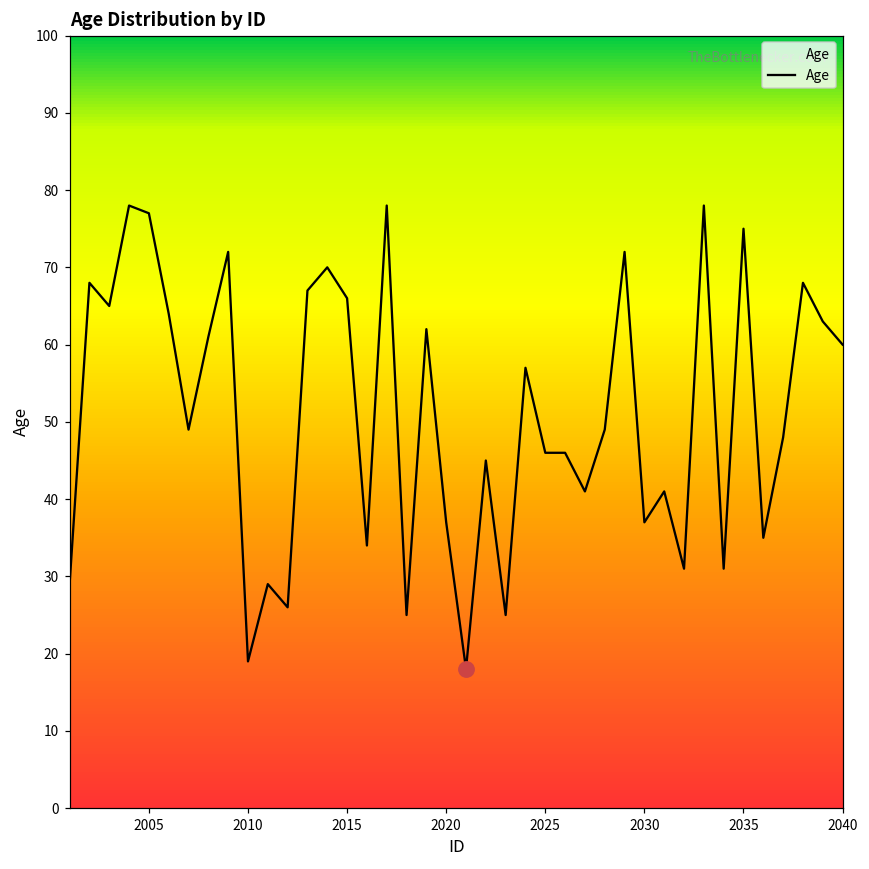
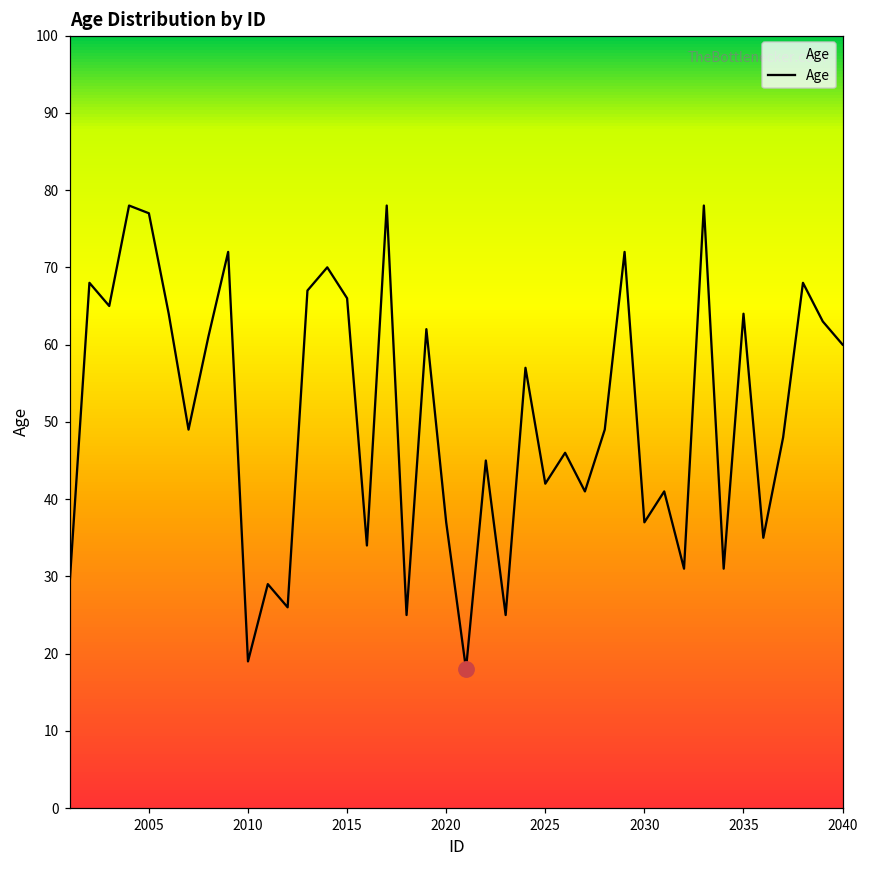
Age, 2025: 46 -> 42
Age, 2035: 75 -> 64
